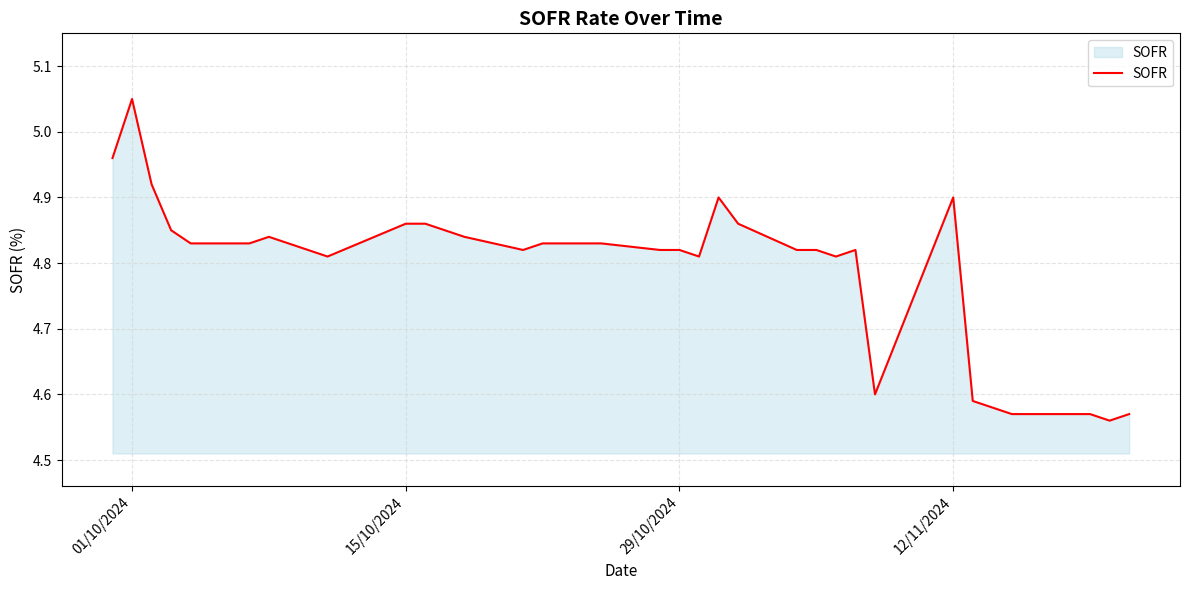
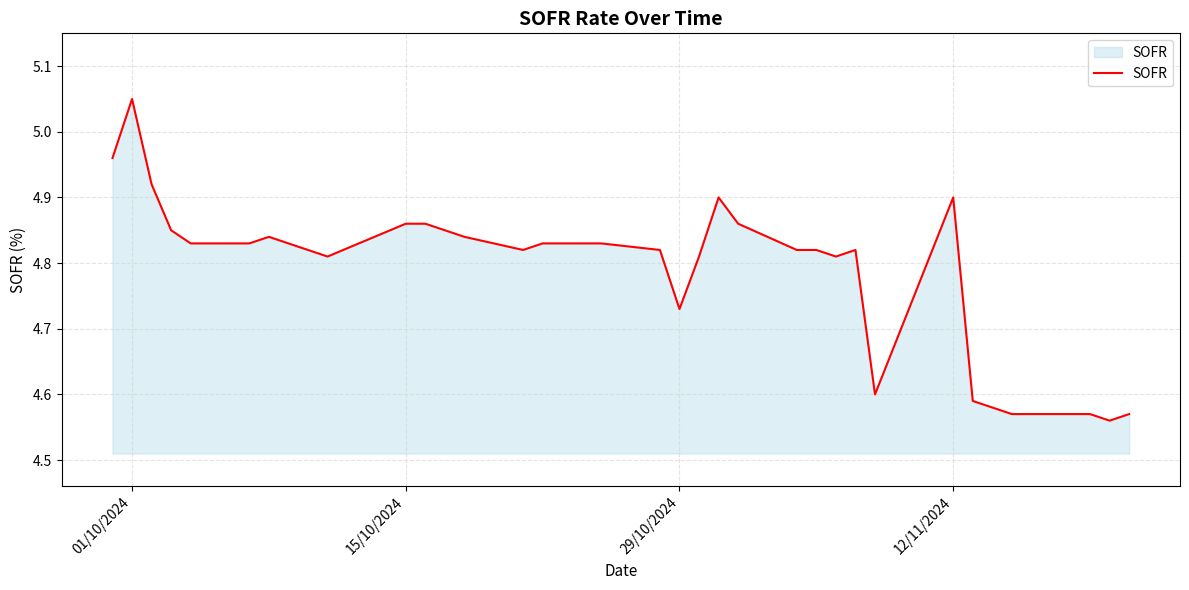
29/10/2024: 4.82 -> 4.73
